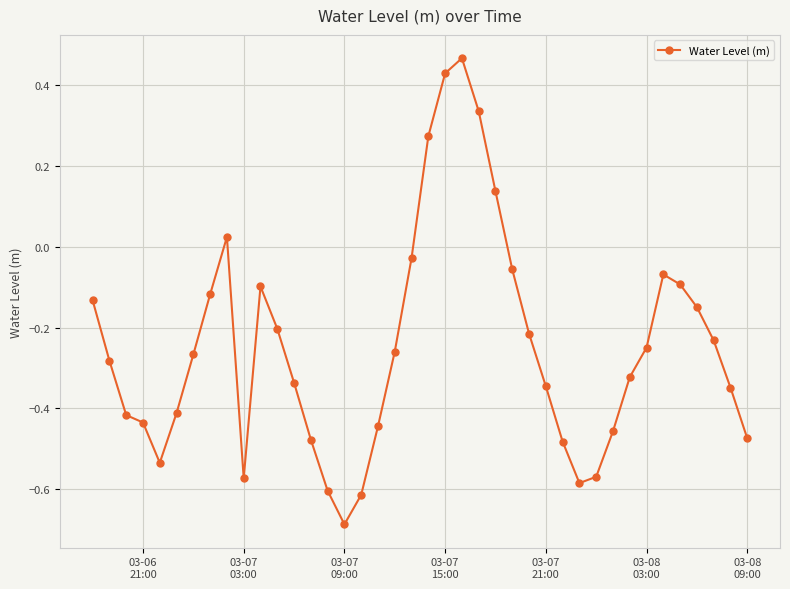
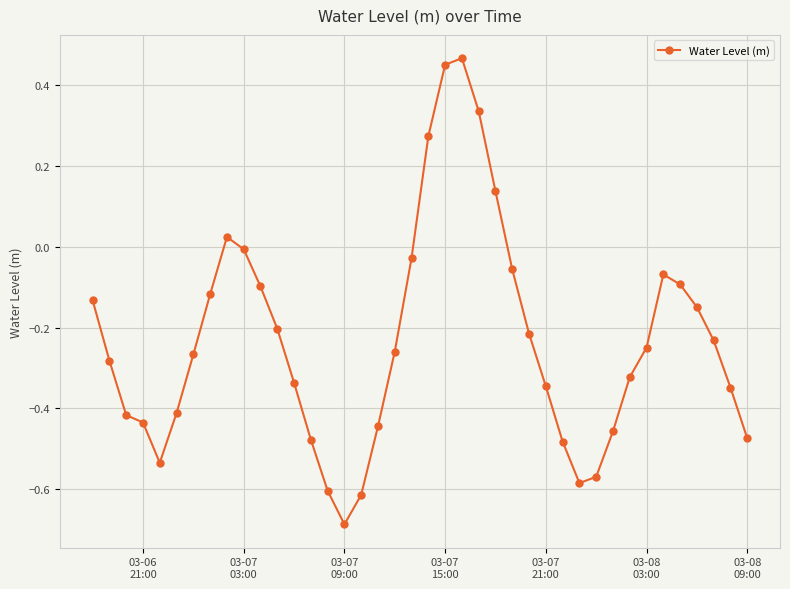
03-07 03:00: -0.57 -> -0.01
03-07 15:00: 0.43 -> 0.45
